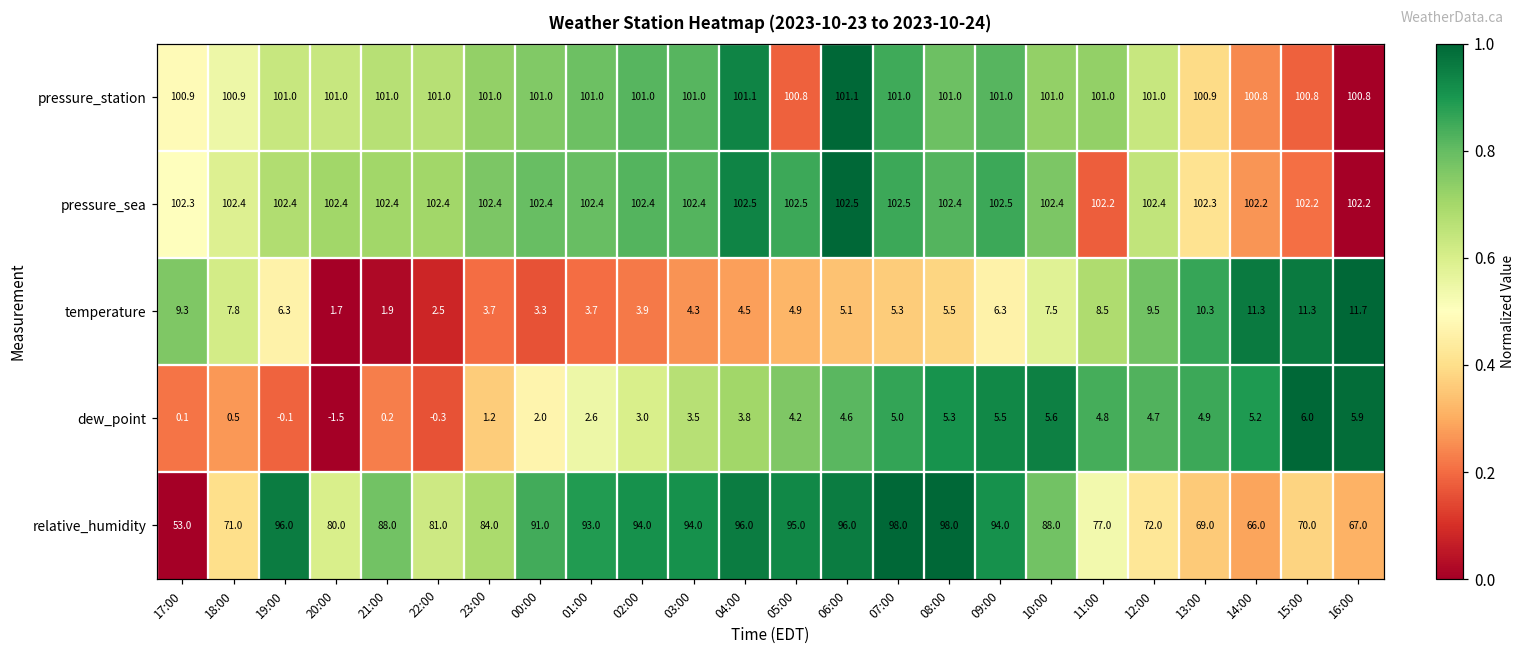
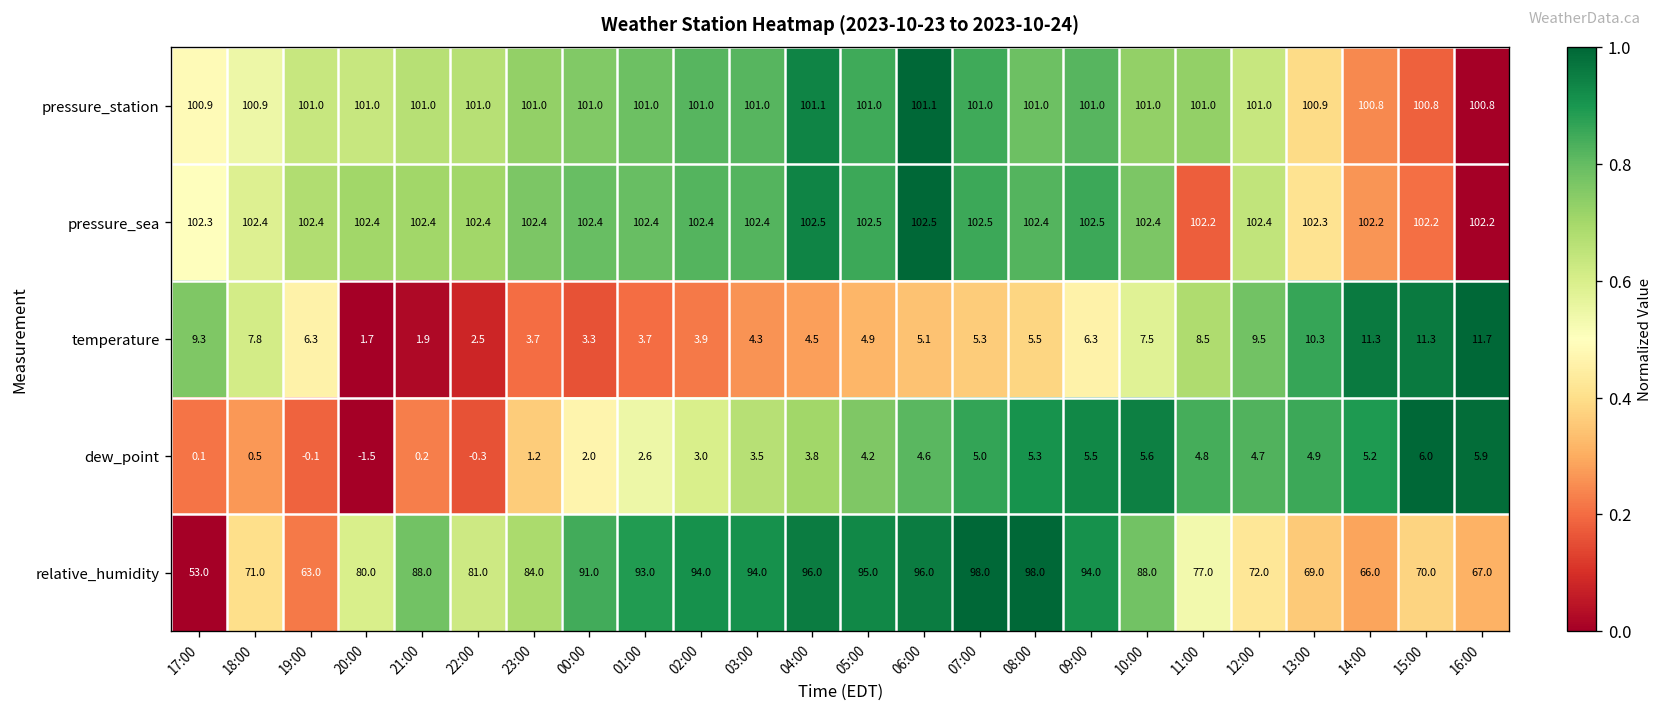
pressure_station, 05:00: 100.8 -> 101.0
relative_humidity, 19:00: 96.0 -> 63.0
